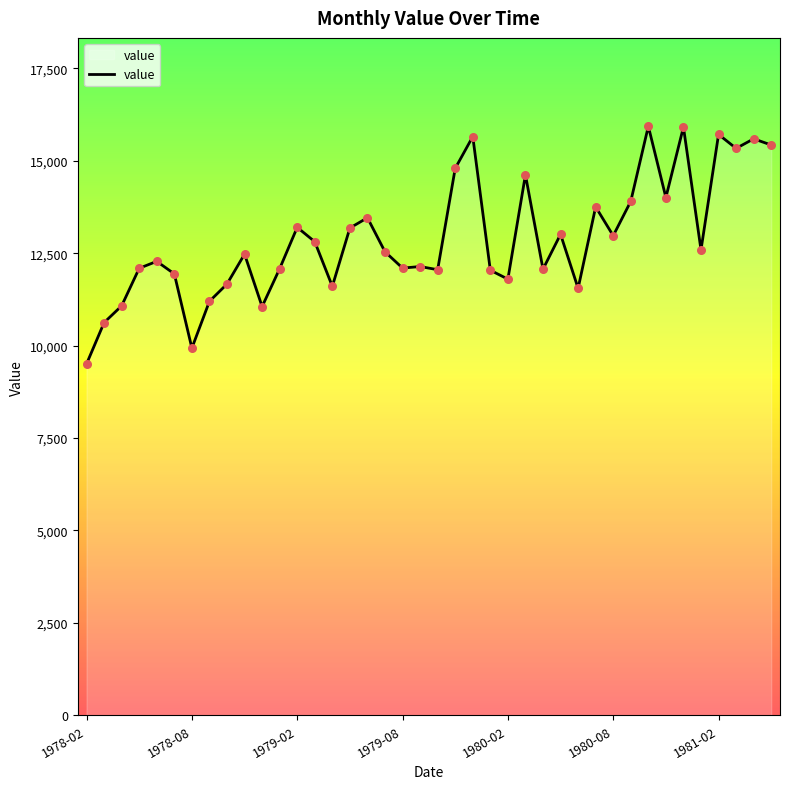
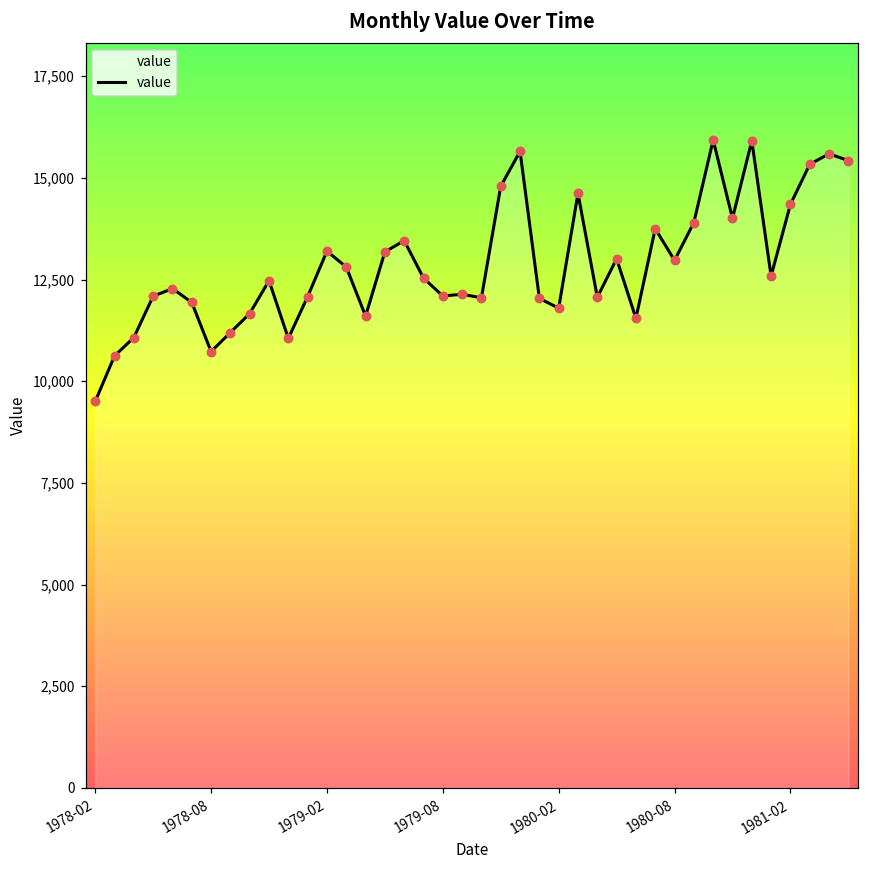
1978-08: 9,900 -> 10,700
1981-02: 15,700 -> 14,300
